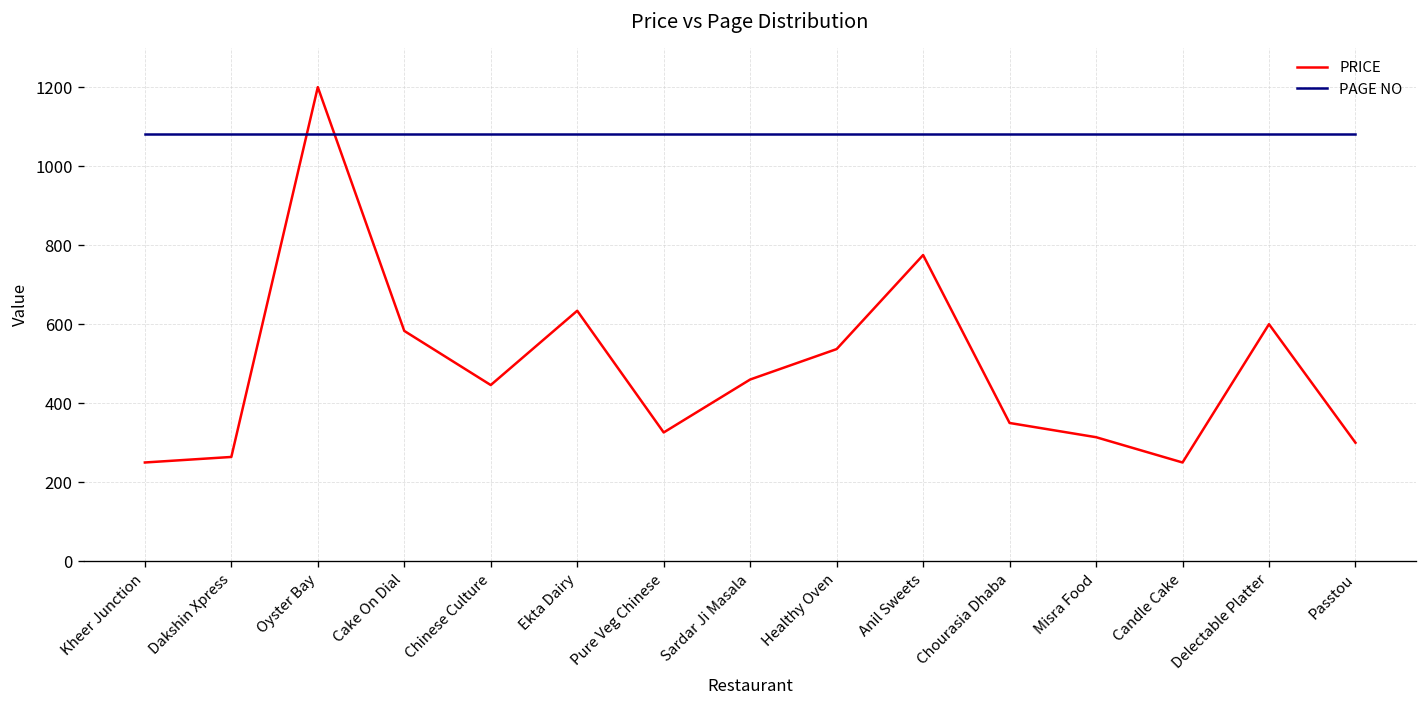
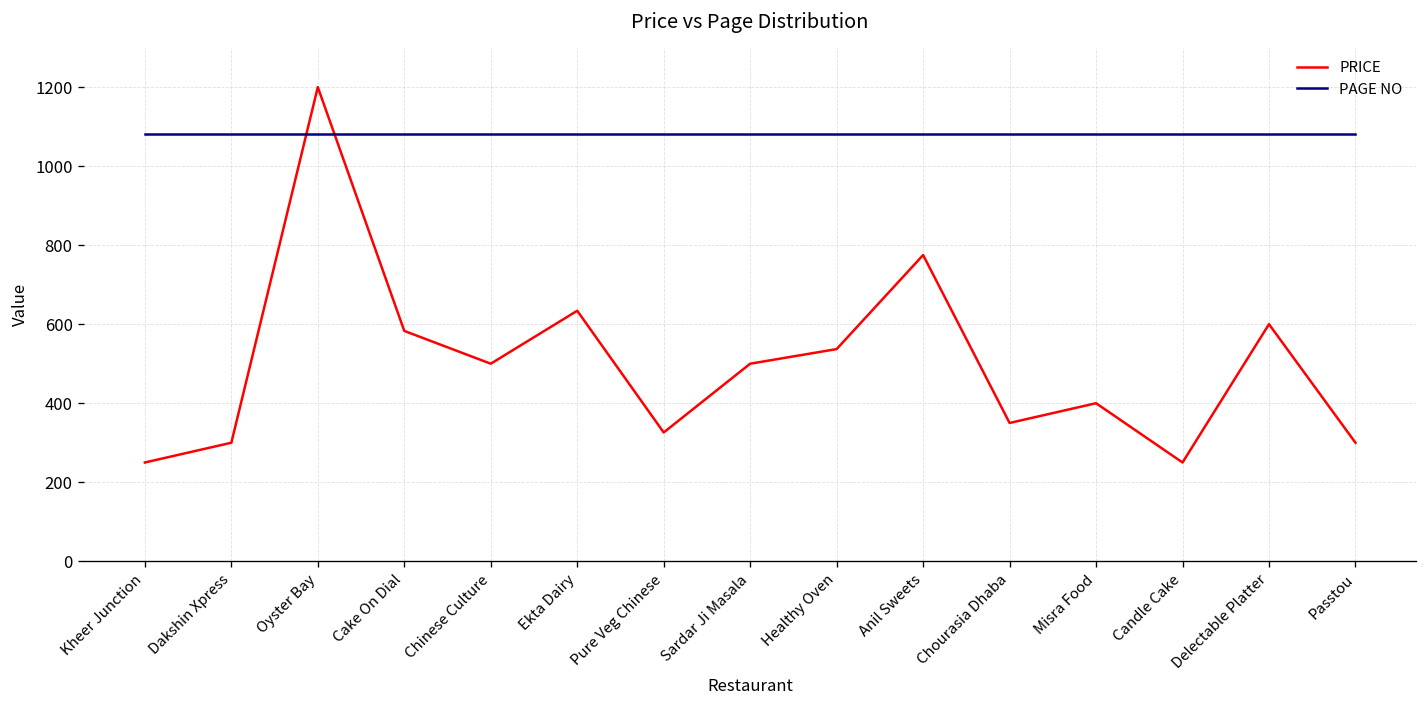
PRICE, Dakshin Xpress: 260 -> 300
PRICE, Chinese Culture: 450 -> 500
PRICE, Sardar Ji Masala: 460 -> 500
PRICE, Misra Food: 310 -> 400
